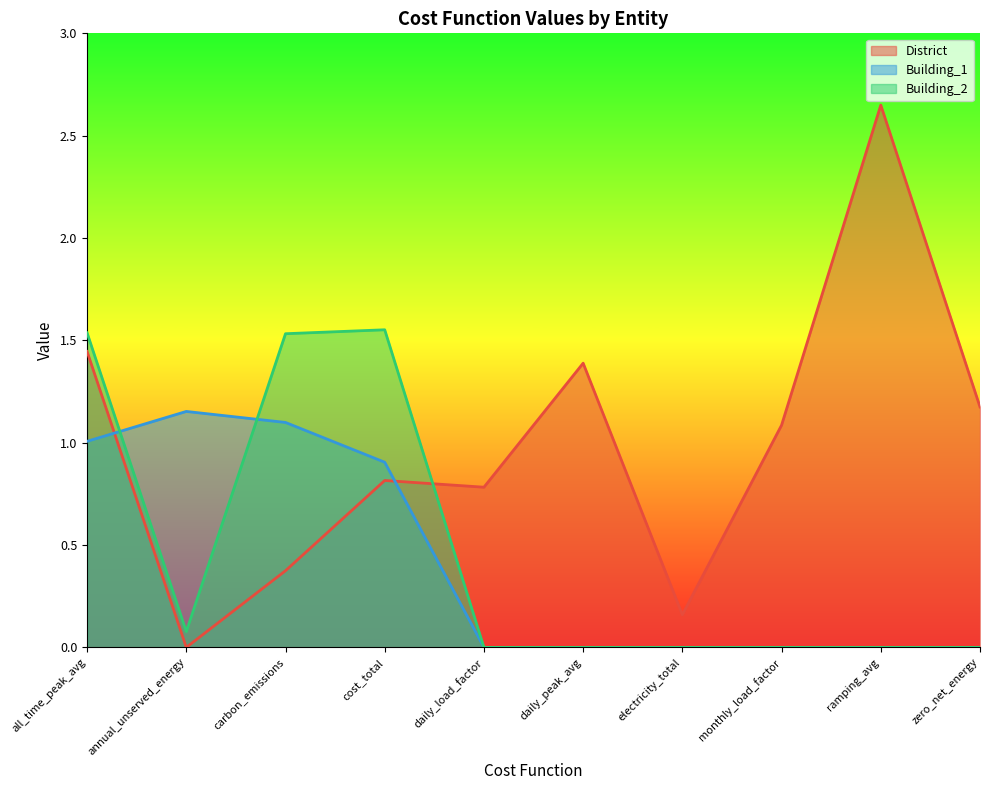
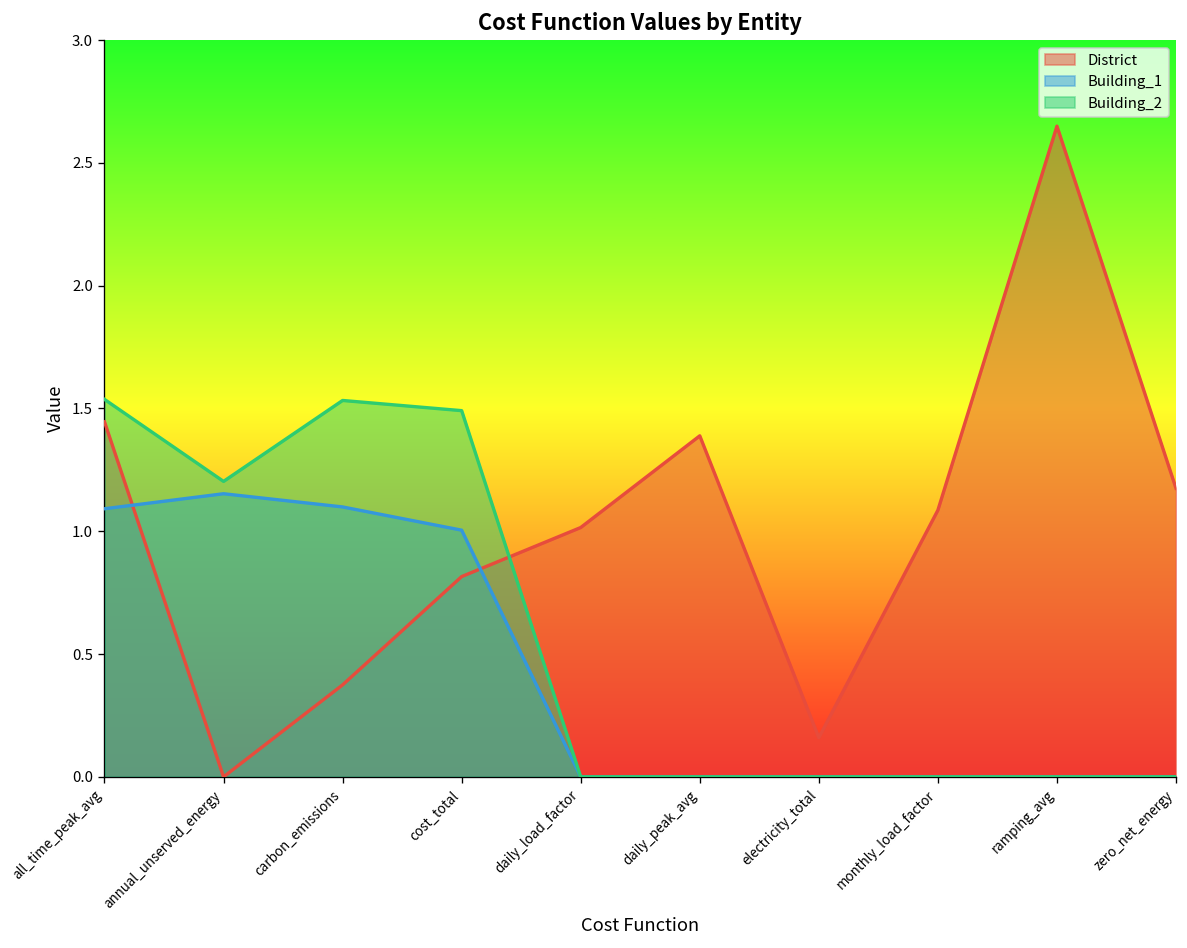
Building_1, all_time_peak_avg: 1.01 -> 1.09
Building_2, annual_unserved_energy: 0.08 -> 1.20
Building_1, cost_total: 0.90 -> 1.00
Building_2, cost_total: 1.55 -> 1.49
District, daily_load_factor: 0.78 -> 1.02
